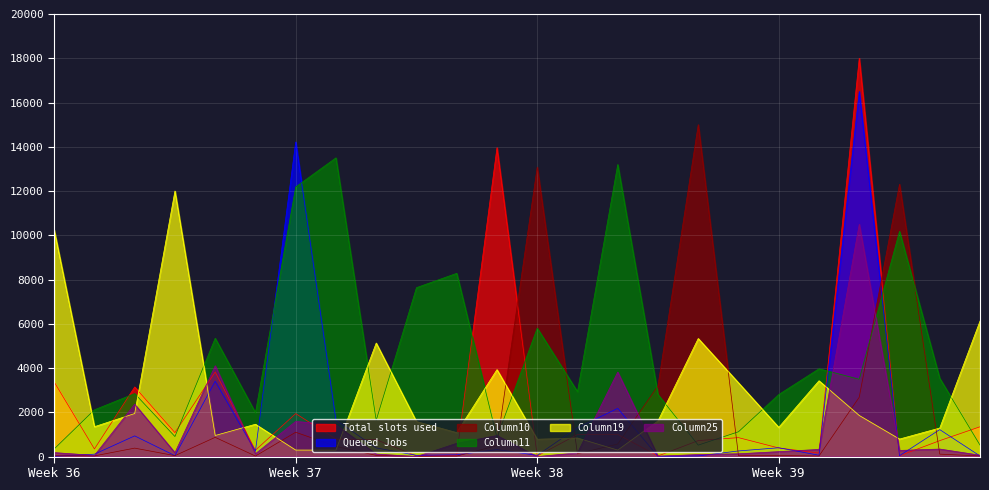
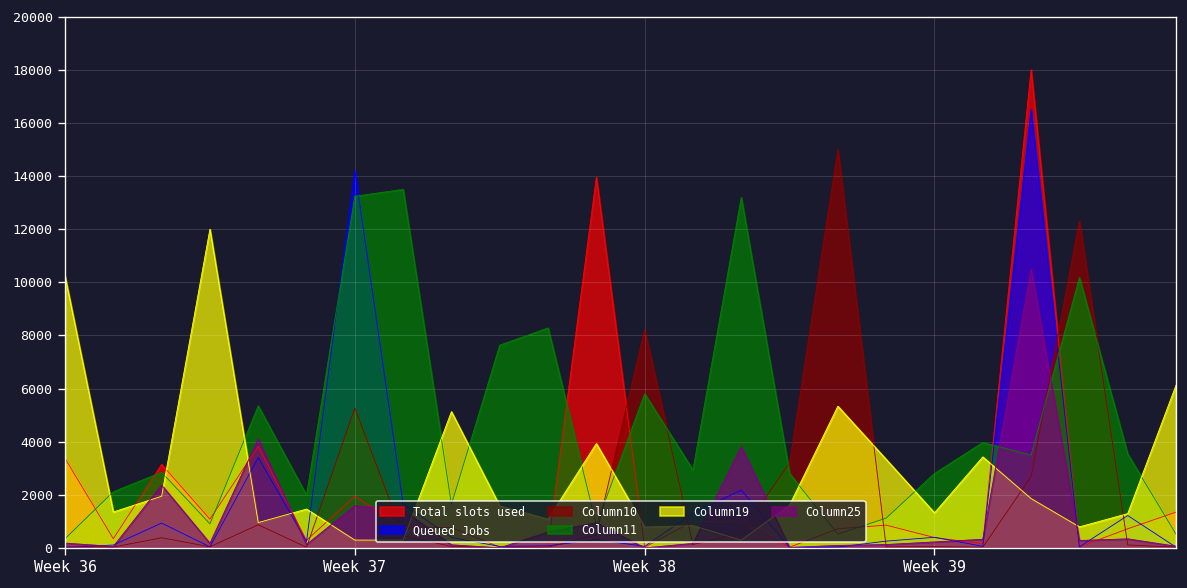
Column10, Week 37: 1100 -> 5300
Column11, Week 37: 12200 -> 13200
Column10, Week 38: 13100 -> 8200
